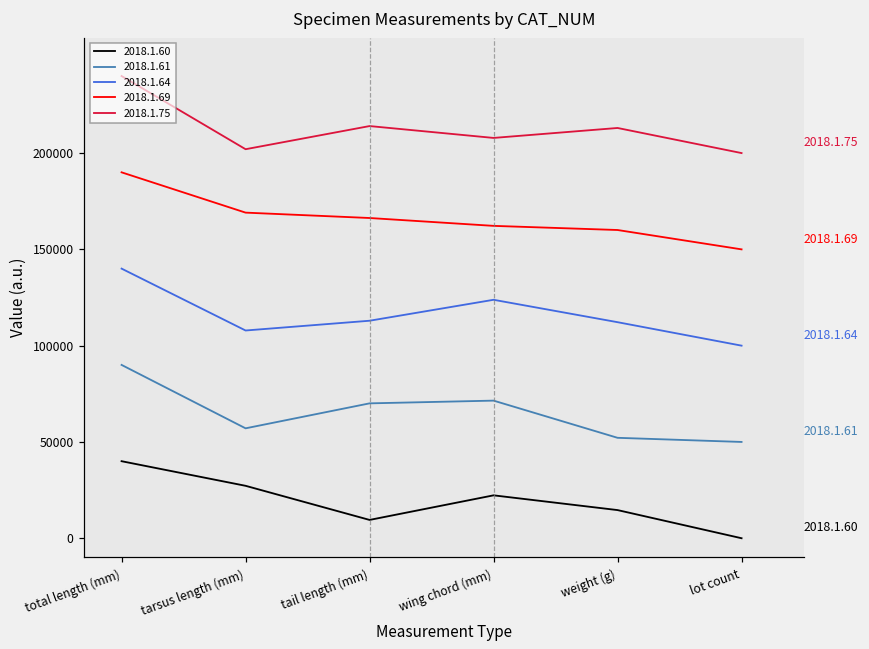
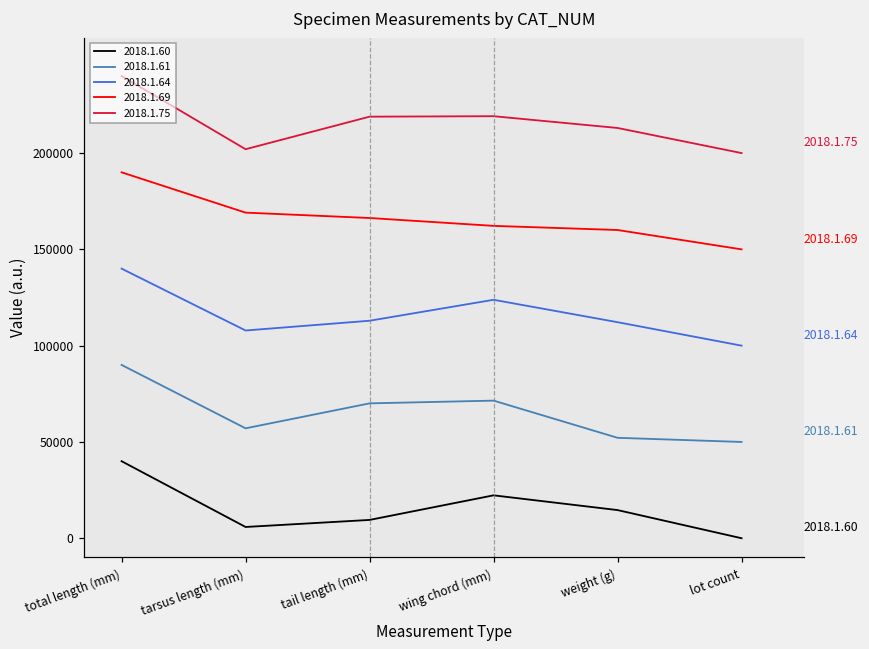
2018.1.60, tarsus length (mm): 27000 -> 6000
2018.1.75, tail length (mm): 214000 -> 219000
2018.1.75, wing chord (mm): 208000 -> 219000
